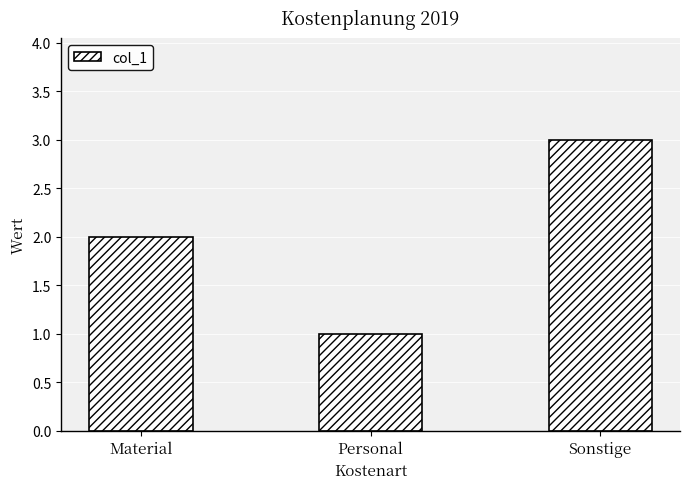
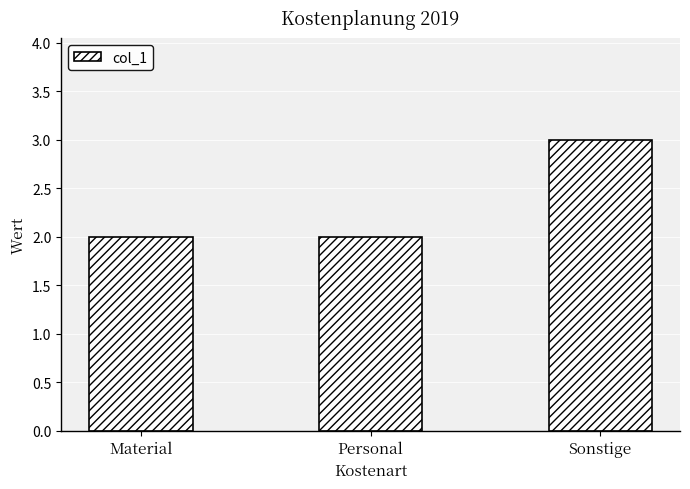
Personal: 1 -> 2
